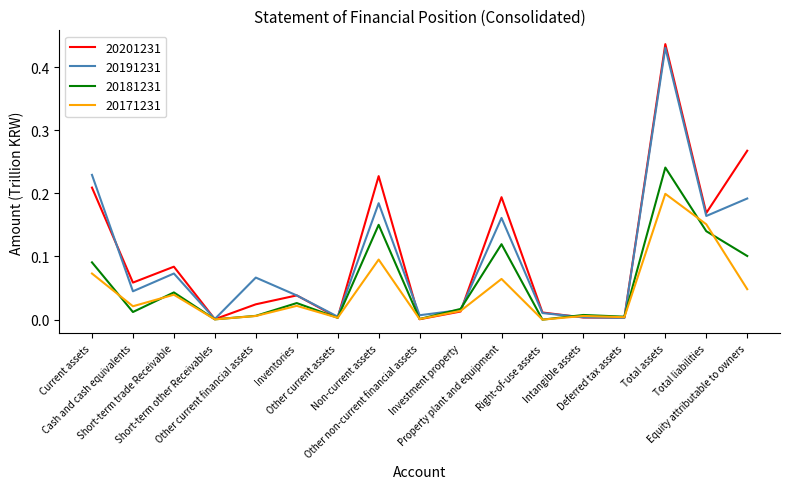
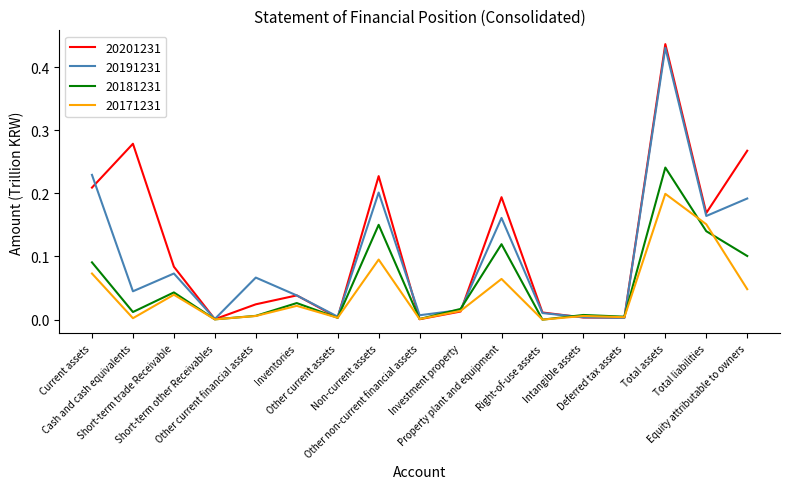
20201231, Cash and cash equivalents: 0.06 -> 0.28
20171231, Cash and cash equivalents: 0.02 -> 0.00
20191231, Non-current assets: 0.18 -> 0.20
